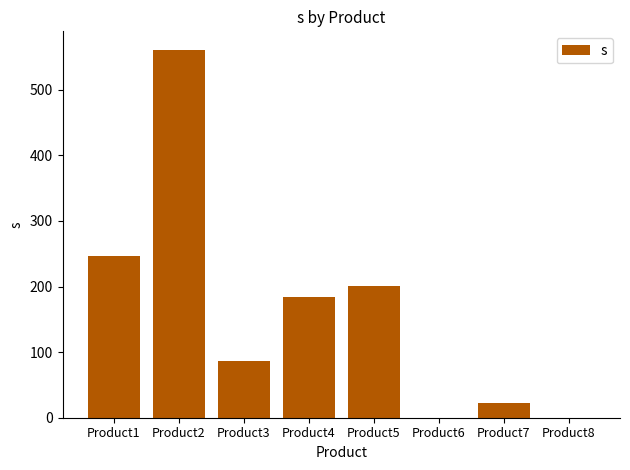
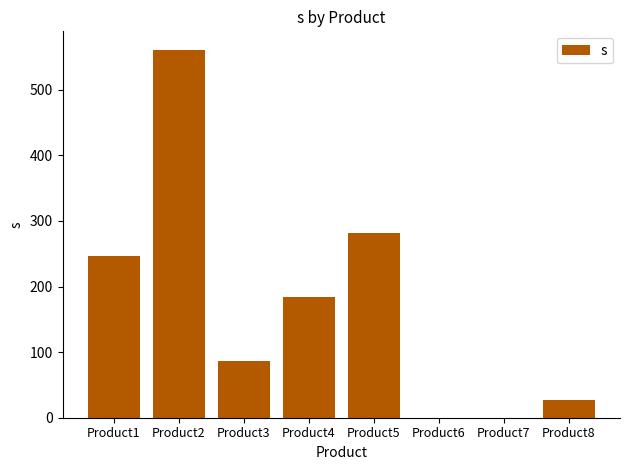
Product5: 200 -> 280
Product7: 20 -> 0
Product8: 0 -> 30
